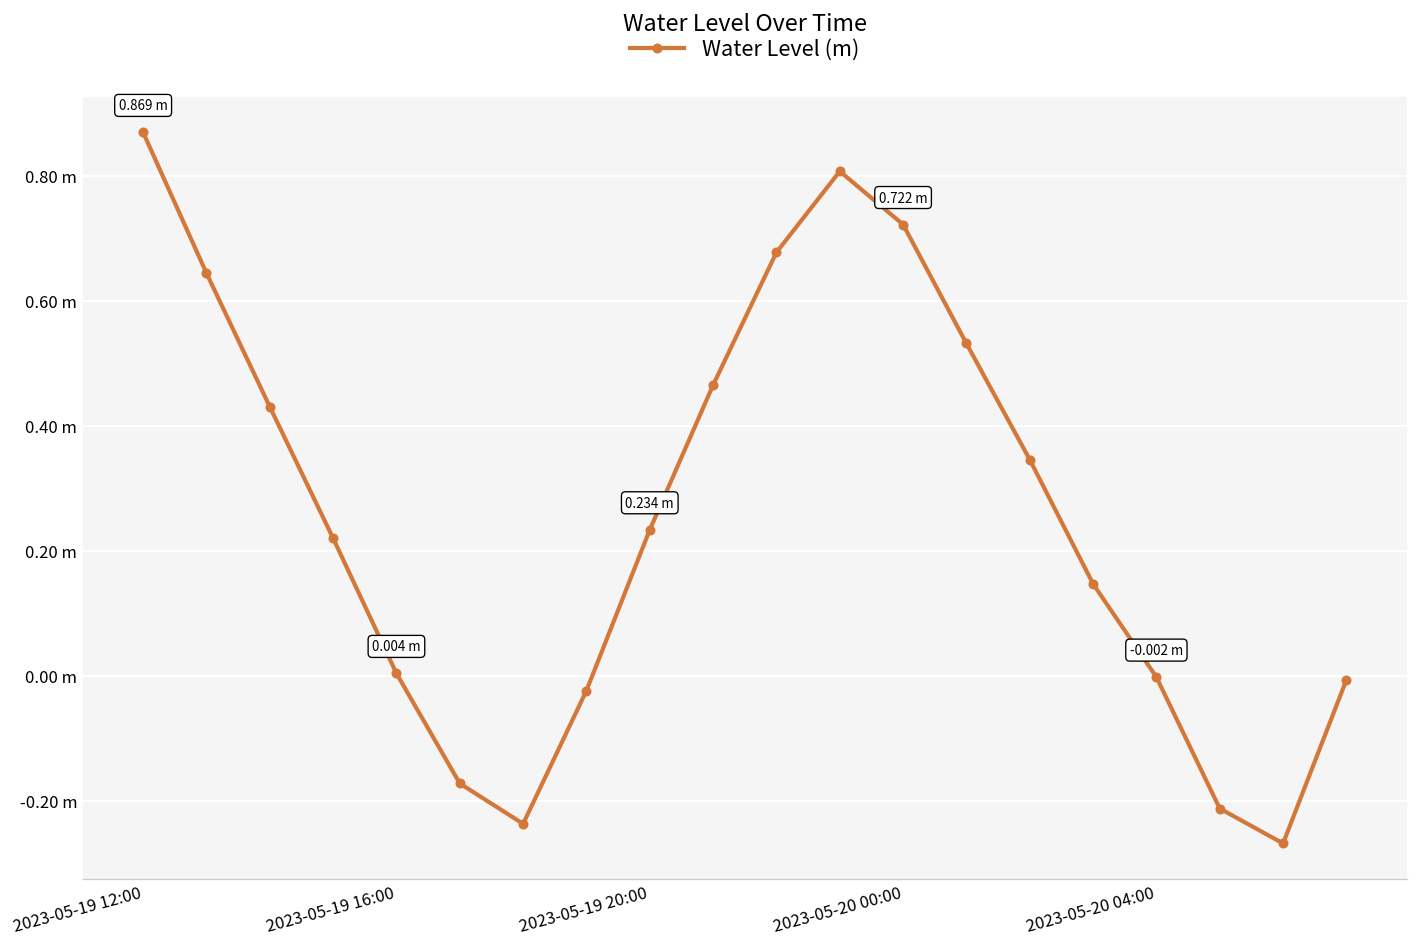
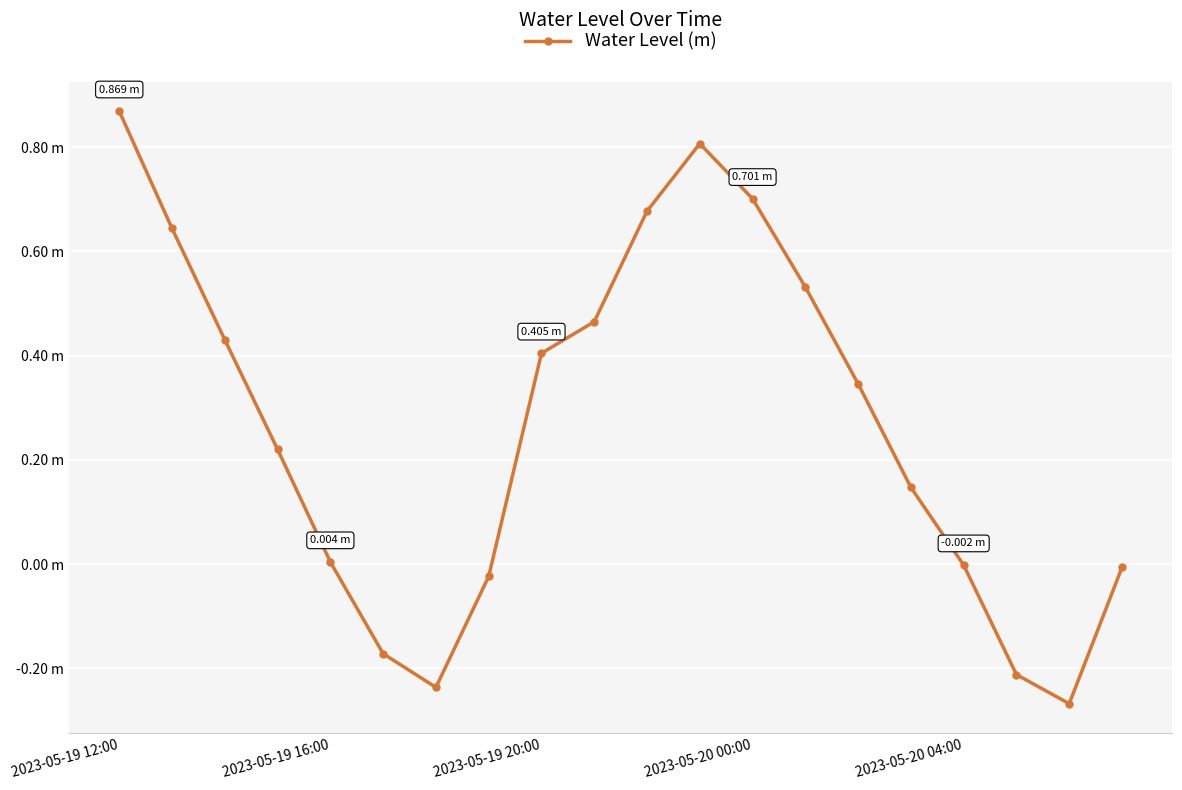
2023-05-19 20:00: 0.234 -> 0.405
2023-05-20 00:00: 0.722 -> 0.701
